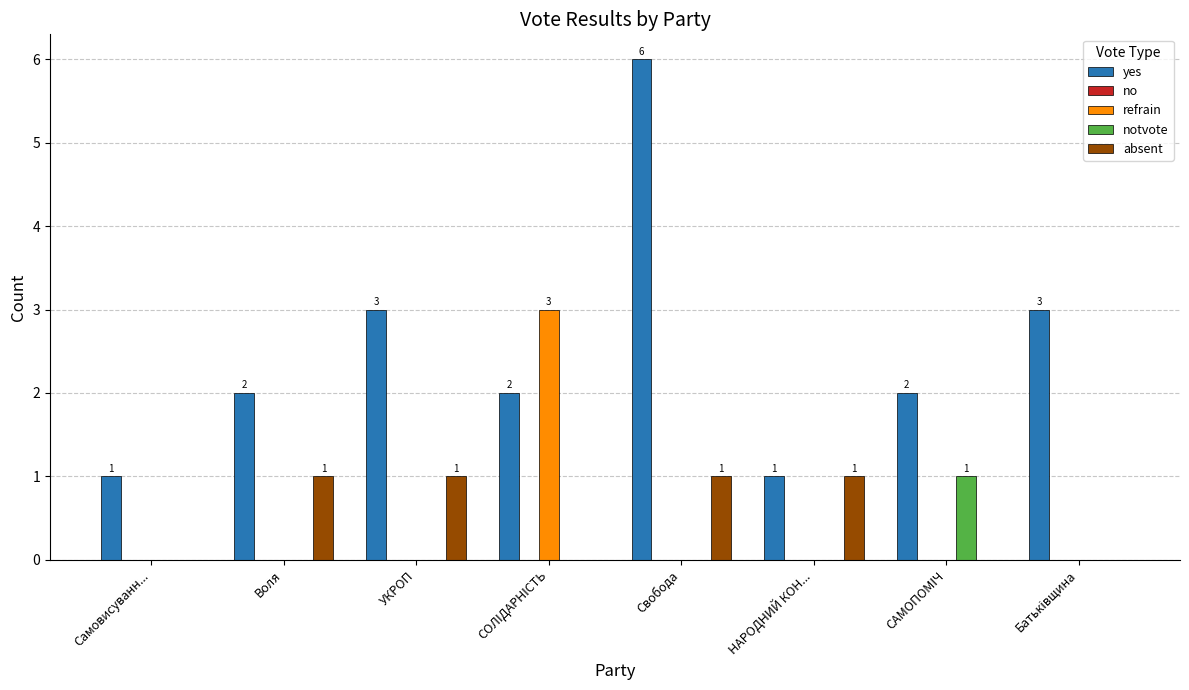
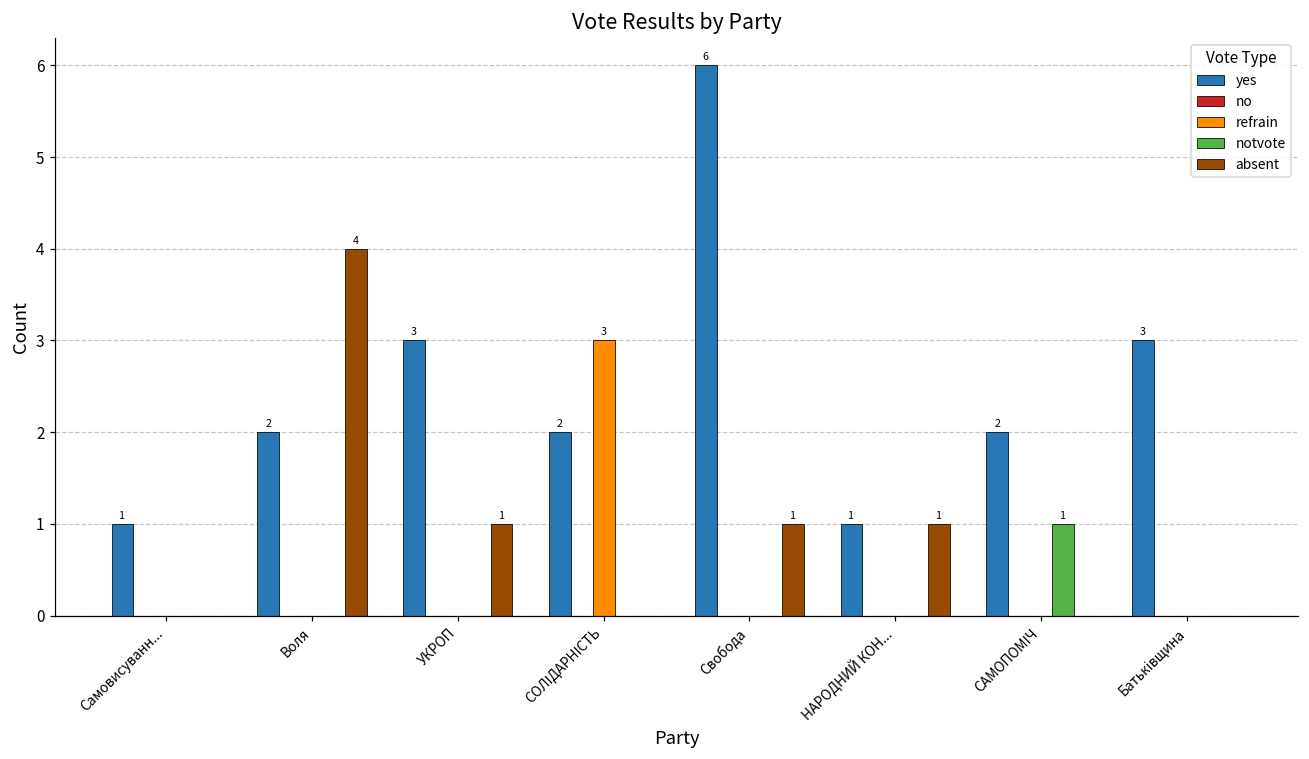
absent, Воля: 1 -> 4
